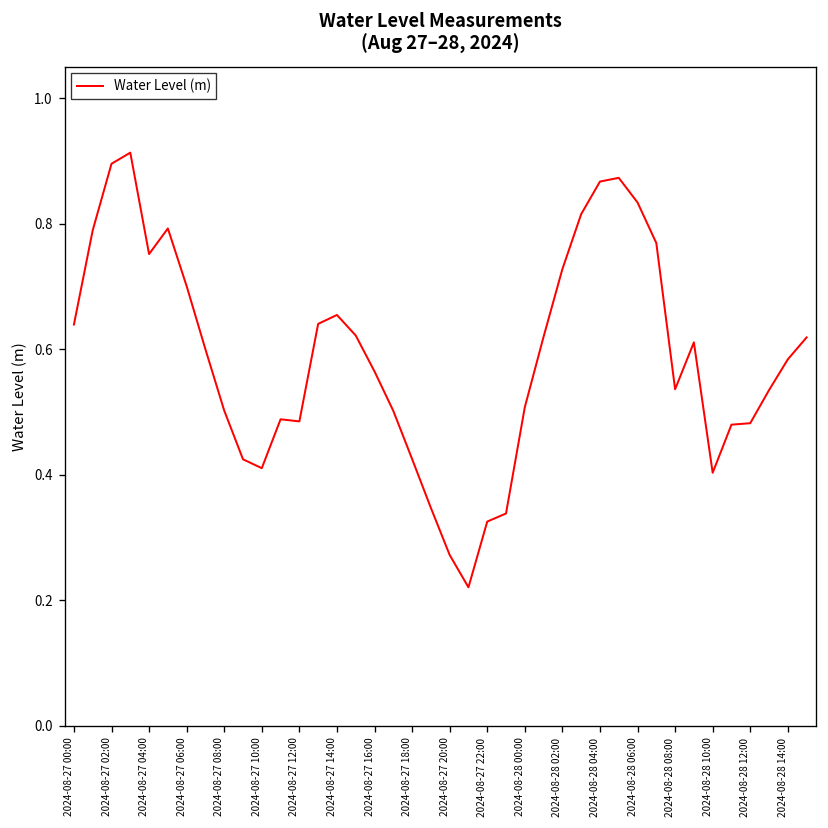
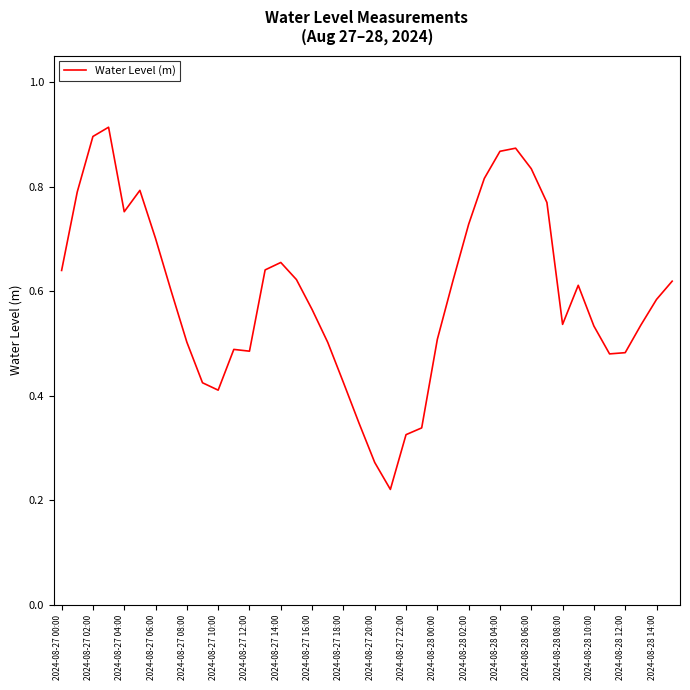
2024-08-28 10:00: 0.40 -> 0.53
